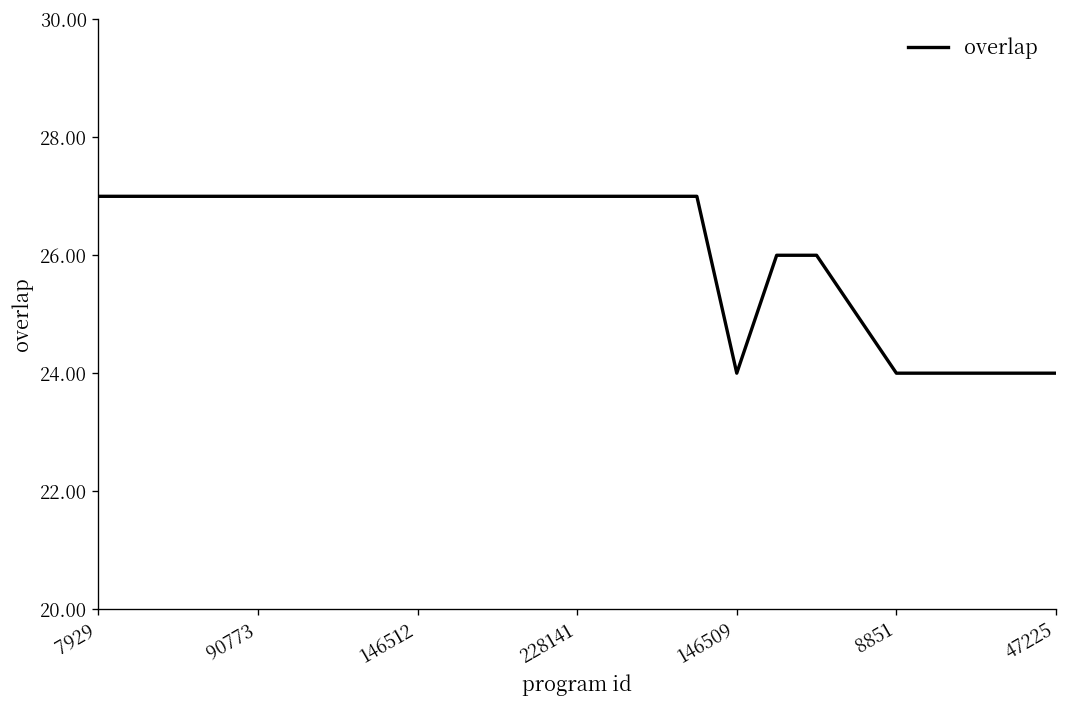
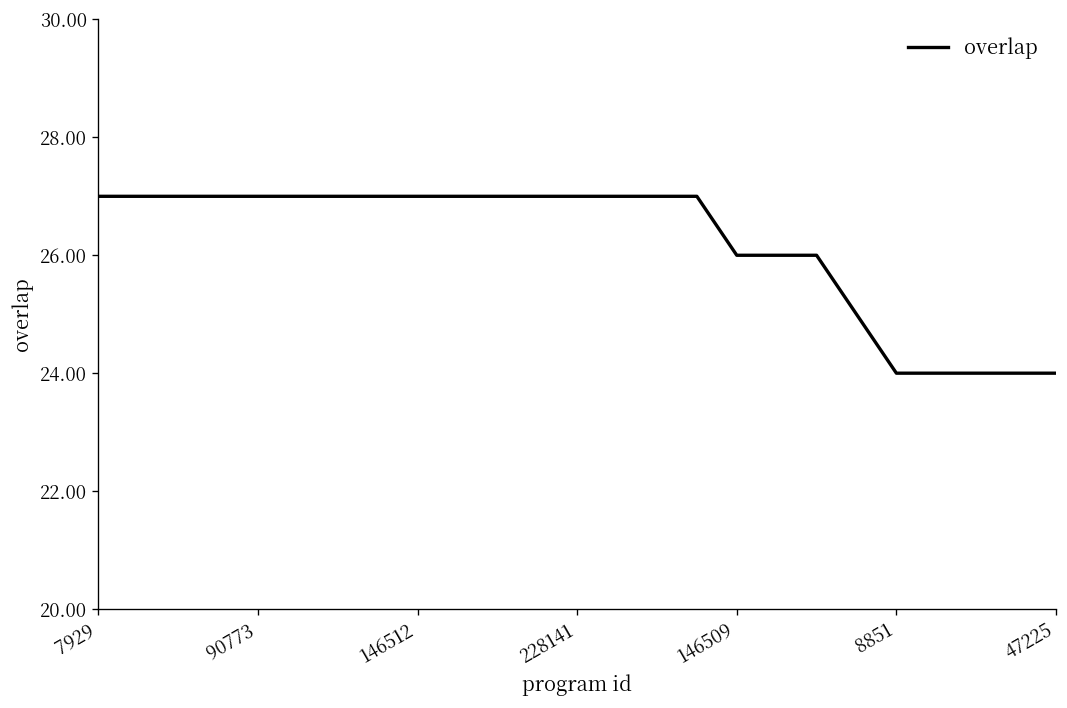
146509: 24 -> 26
